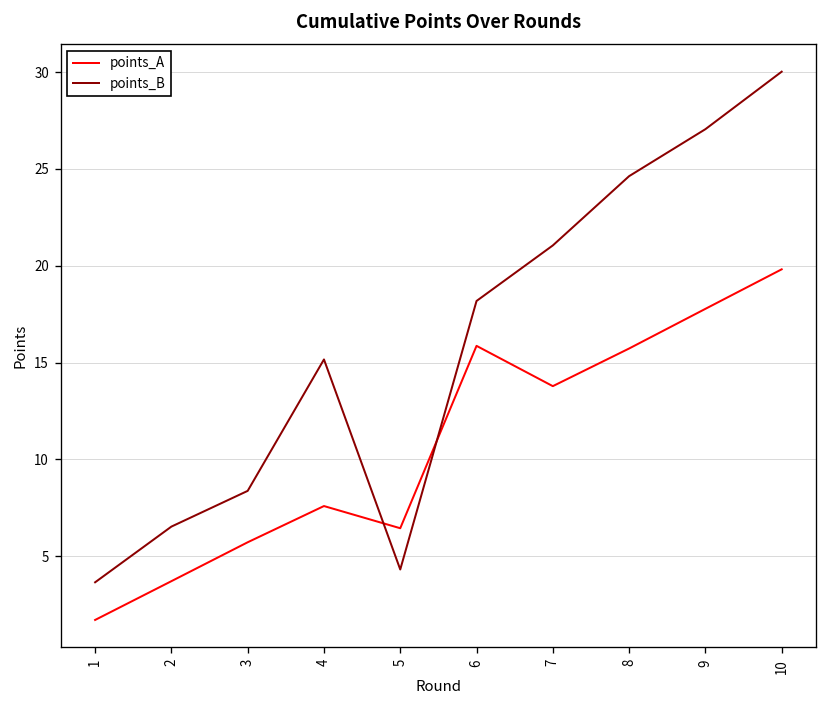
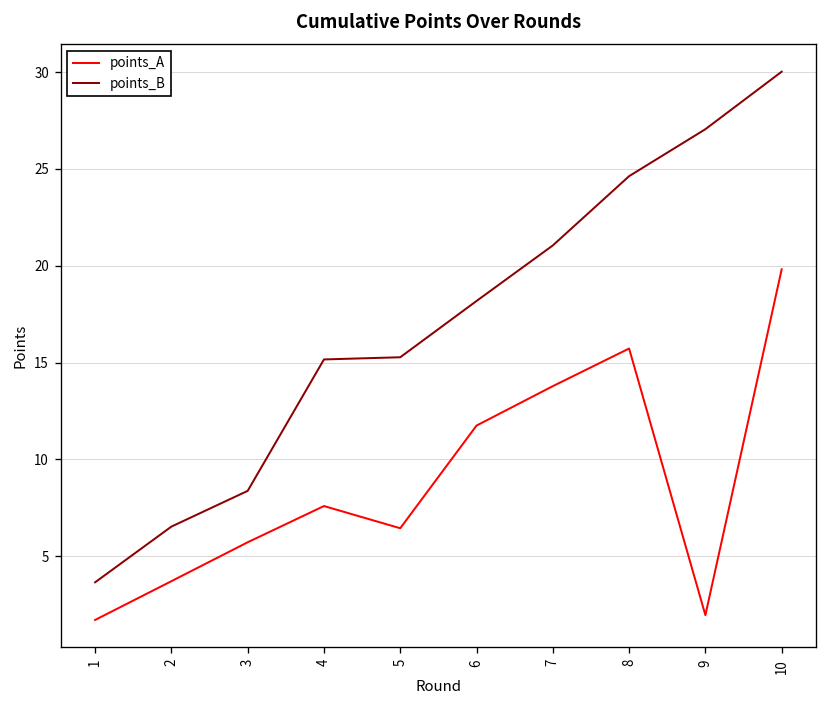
points_B, 5: 4.3 -> 15.3
points_A, 6: 15.9 -> 11.7
points_A, 9: 17.8 -> 2.0
